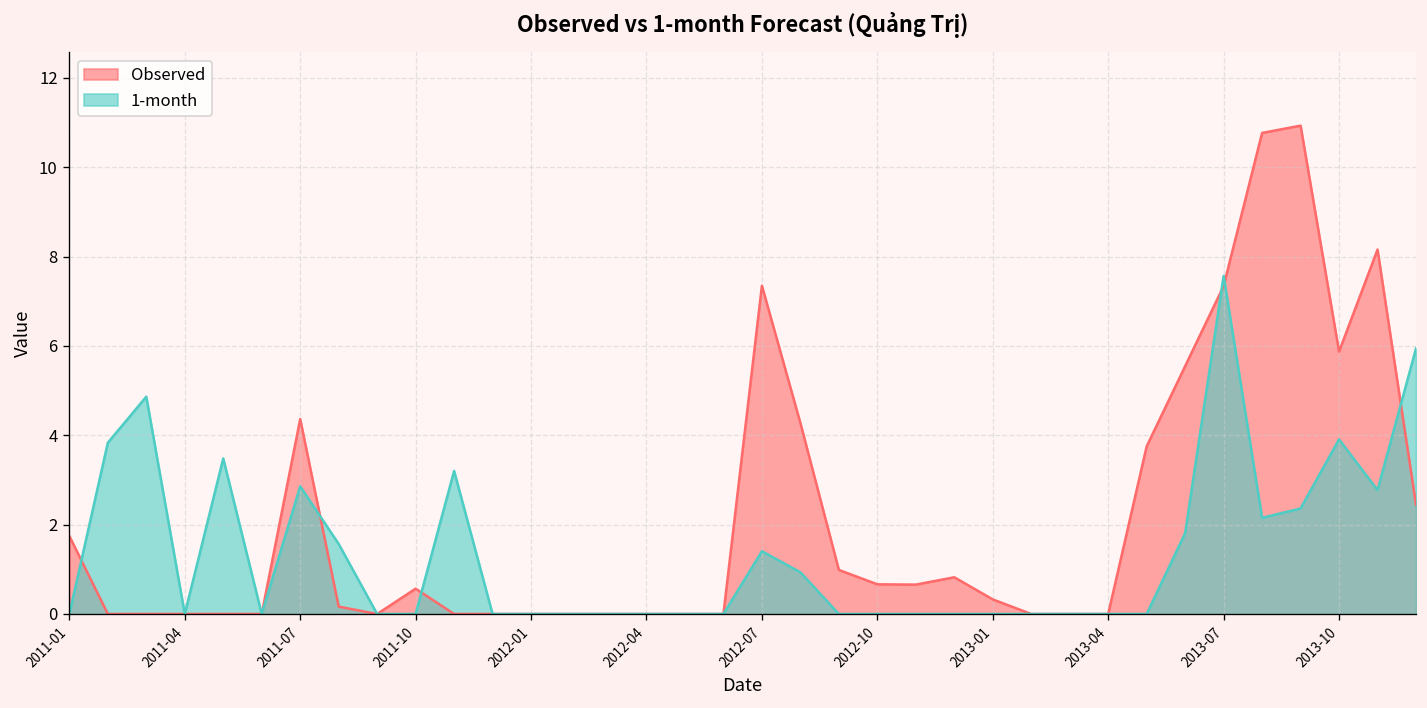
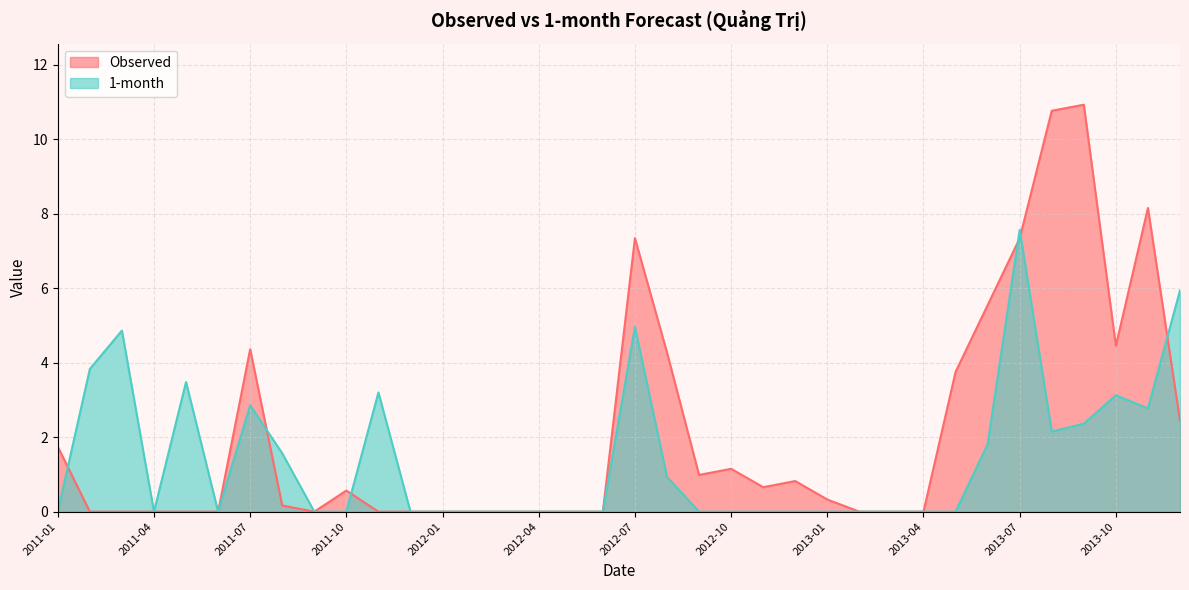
1-month, 2012-07: 1.4 -> 5.0
Observed, 2012-10: 0.7 -> 1.2
Observed, 2013-10: 5.9 -> 4.5
1-month, 2013-10: 3.9 -> 3.1
